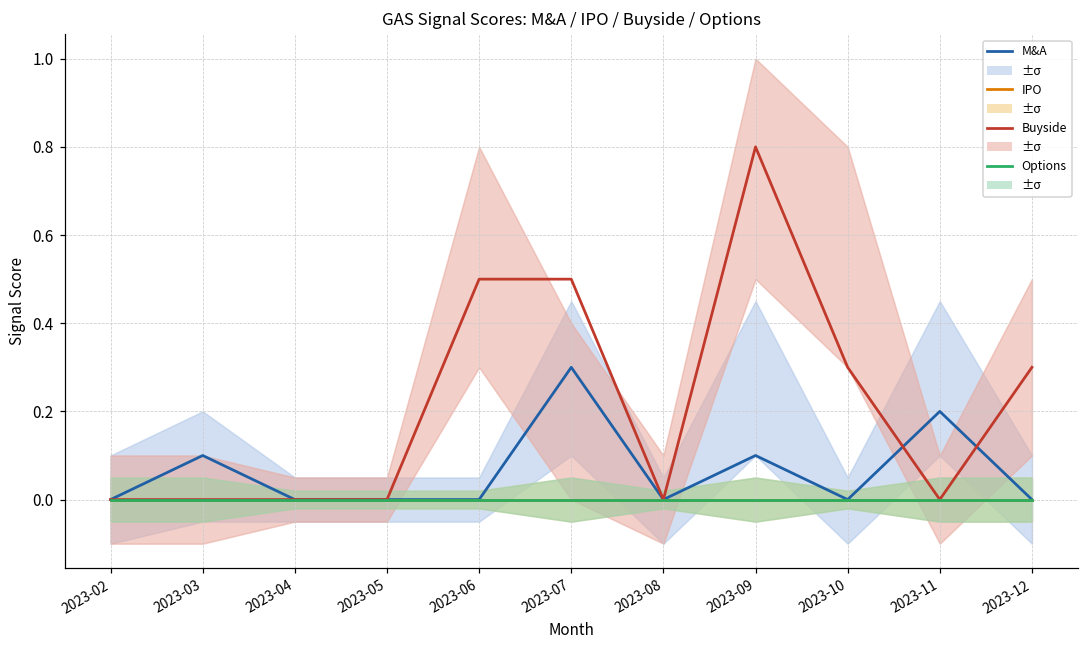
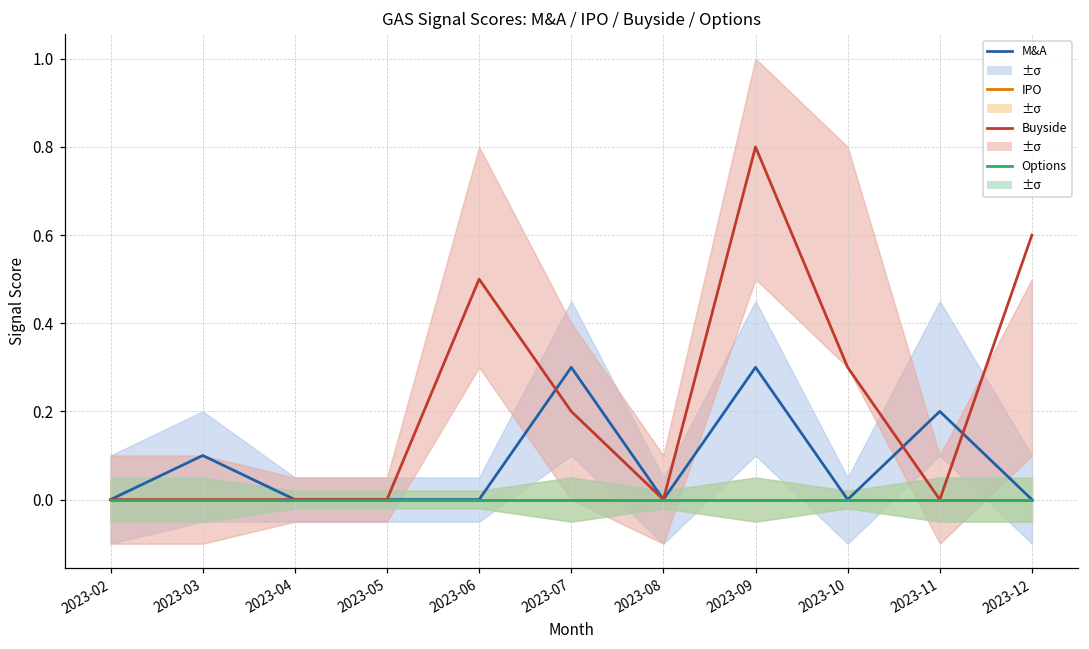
Buyside, 2023-07: 0.5 -> 0.2
M&A, 2023-09: 0.1 -> 0.3
Buyside, 2023-12: 0.3 -> 0.6
